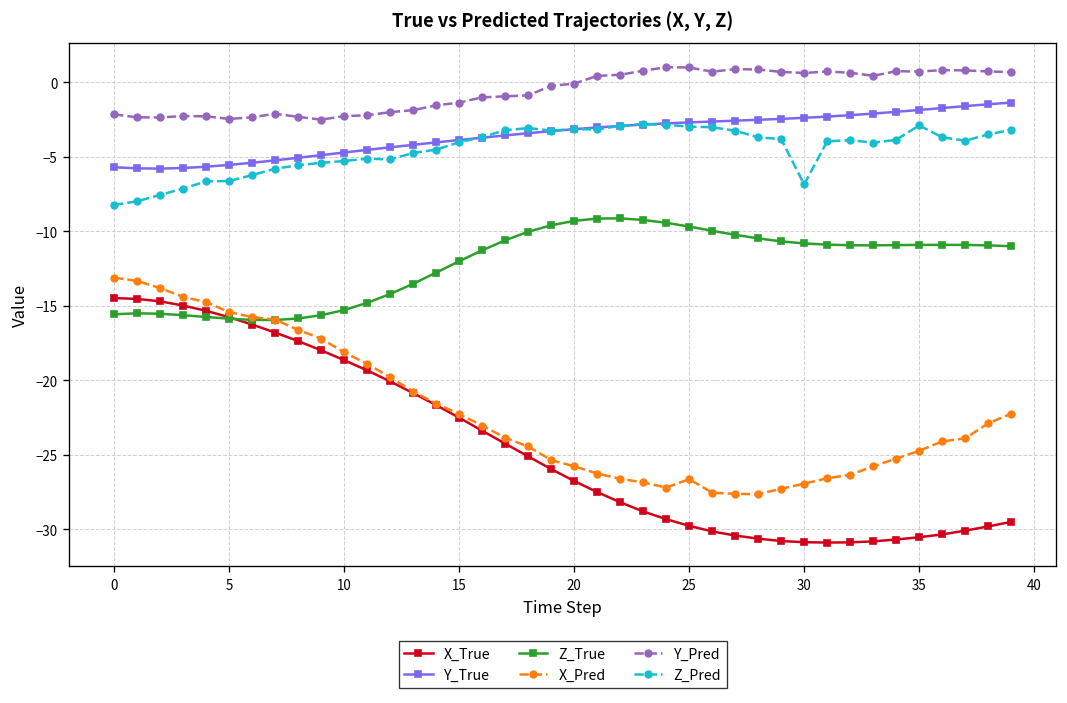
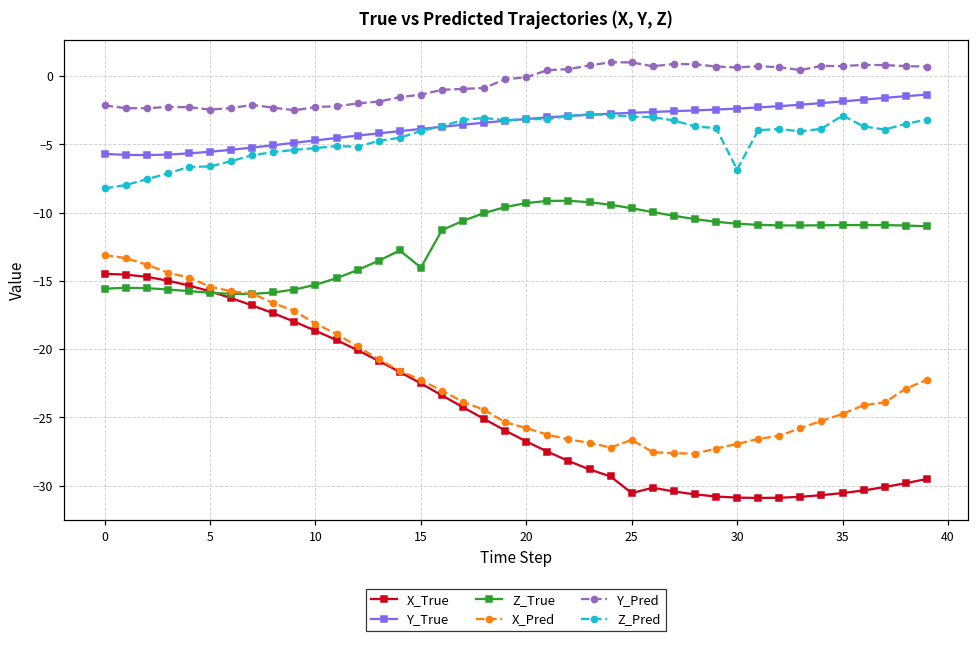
Z_True, 15: -12.0 -> -14.0
X_True, 25: -29.8 -> -30.5
